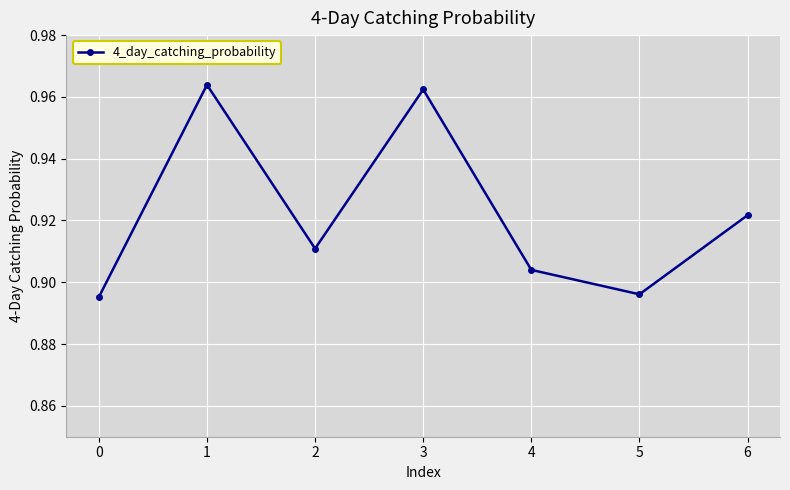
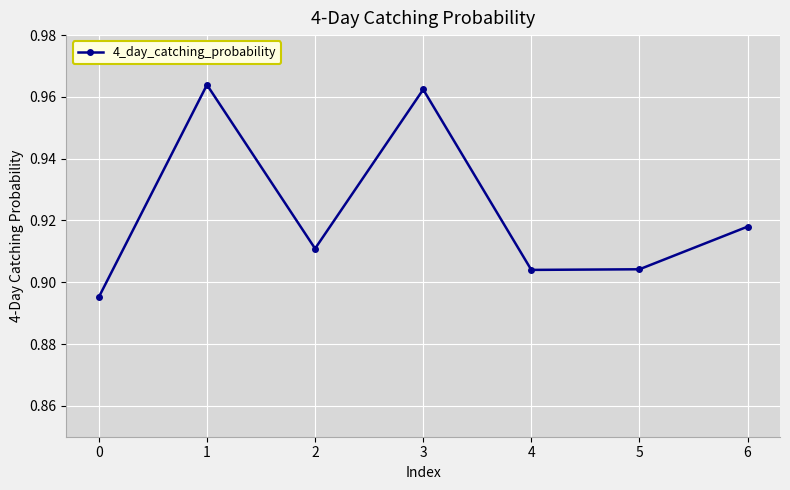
5: 0.896 -> 0.904
6: 0.922 -> 0.918
